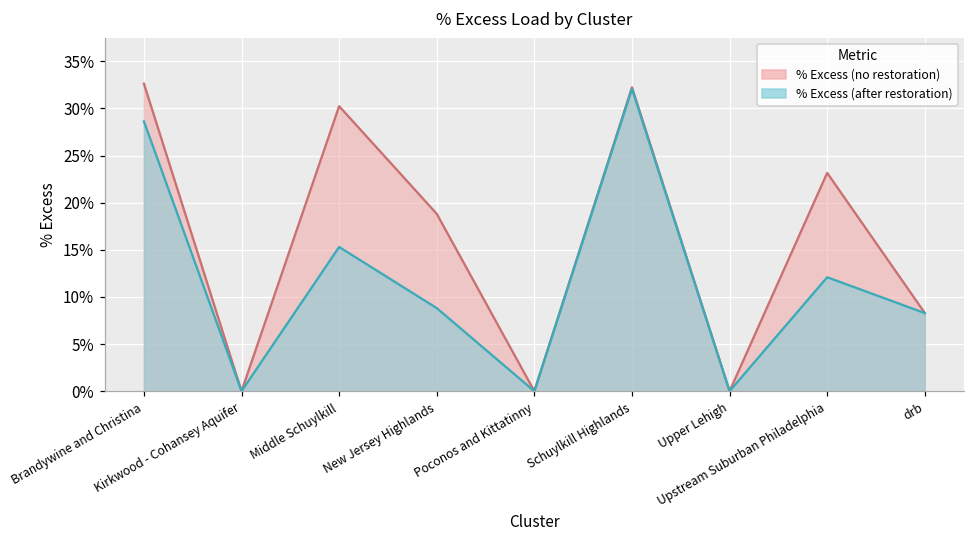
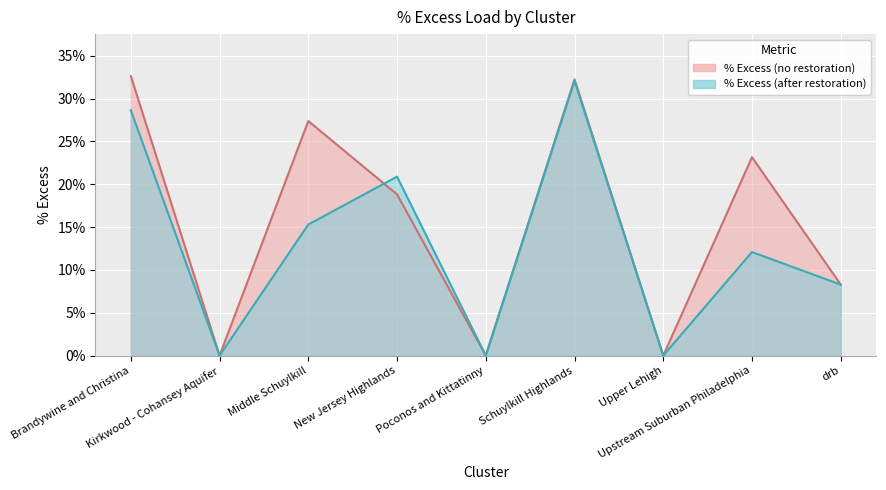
% Excess (no restoration), Middle Schuylkill: 30% -> 27%
% Excess (after restoration), New Jersey Highlands: 9% -> 21%
